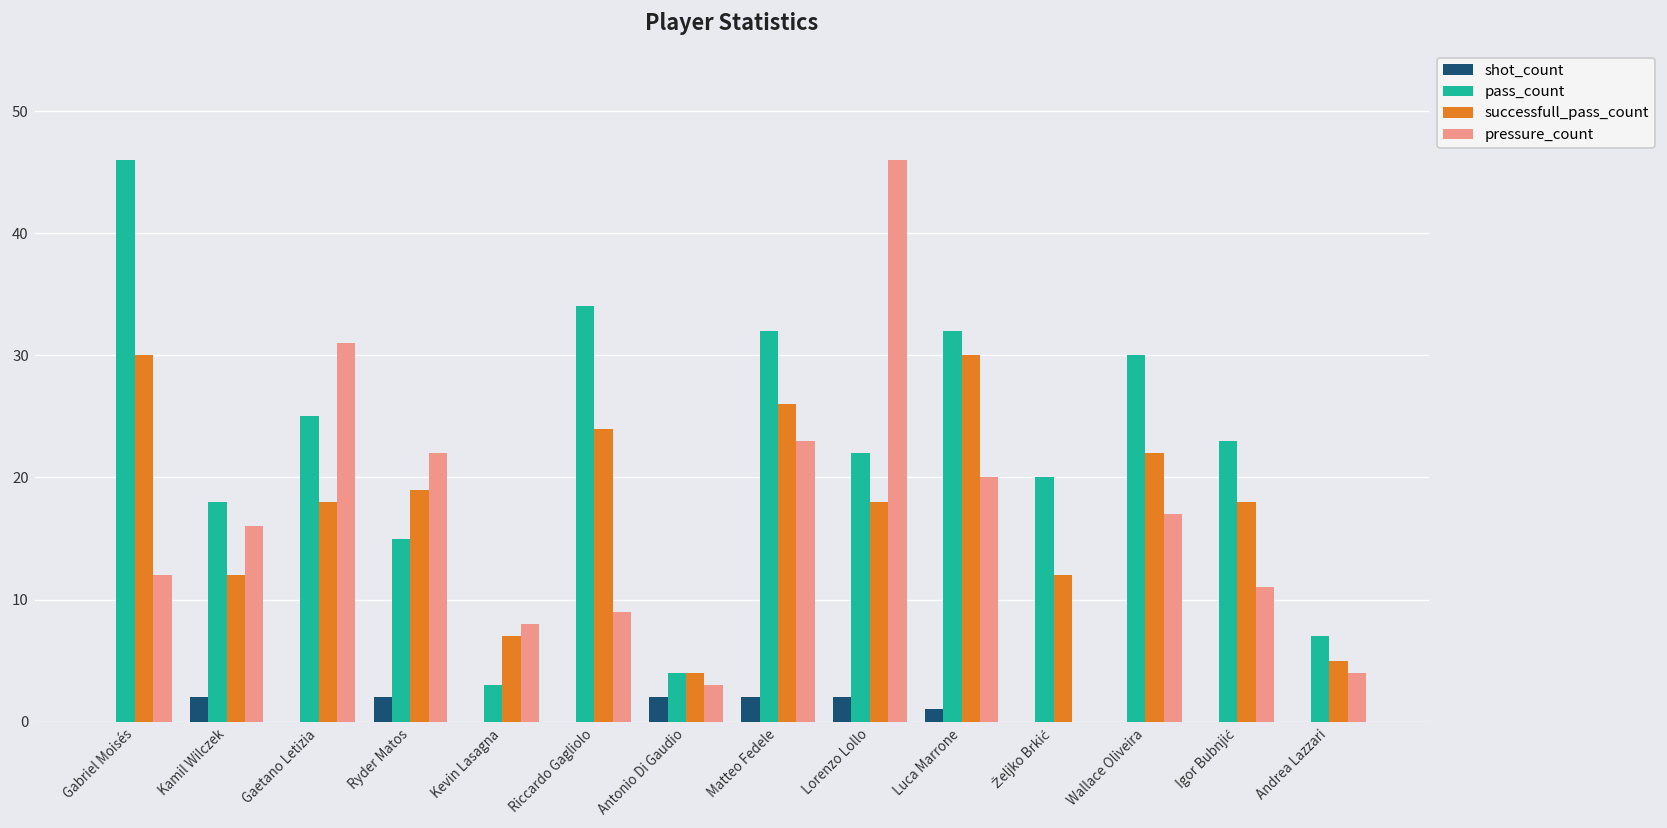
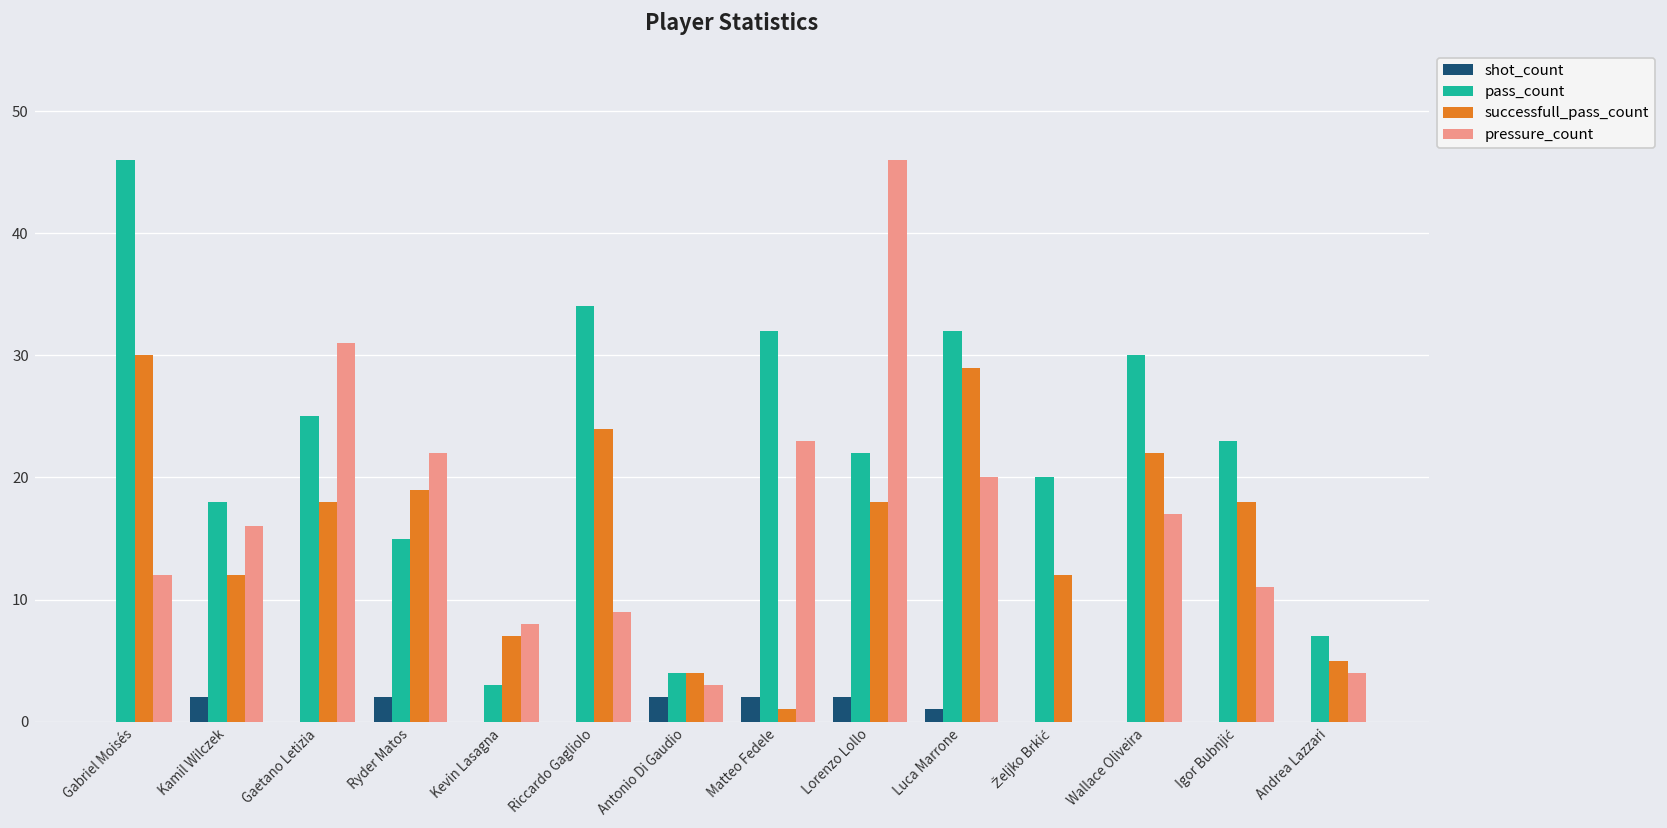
successfull_pass_count, Matteo Fedele: 26 -> 1
successfull_pass_count, Luca Marrone: 30 -> 29
